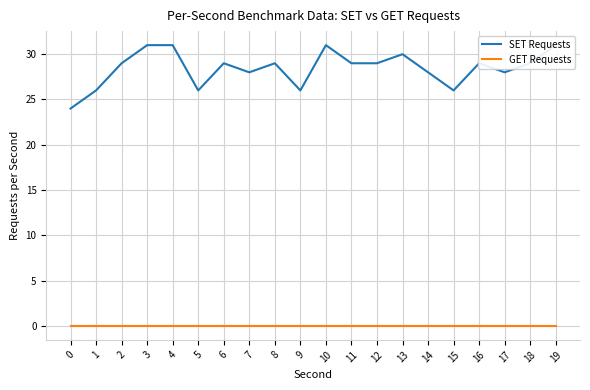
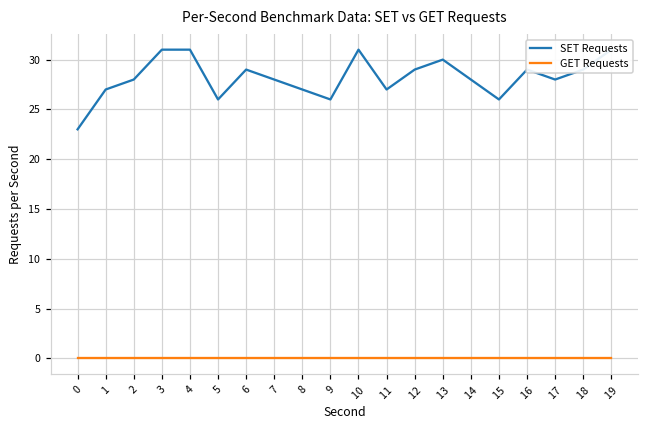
SET Requests, 0: 24 -> 23
SET Requests, 1: 26 -> 27
SET Requests, 2: 29 -> 28
SET Requests, 8: 29 -> 27
SET Requests, 11: 29 -> 27
